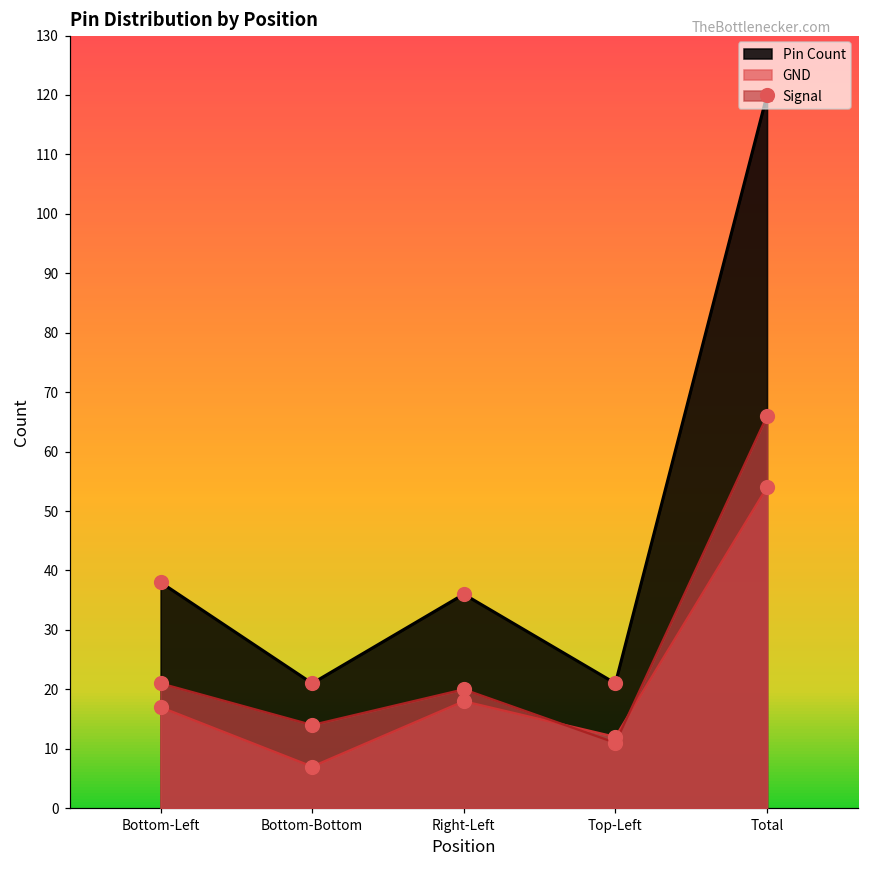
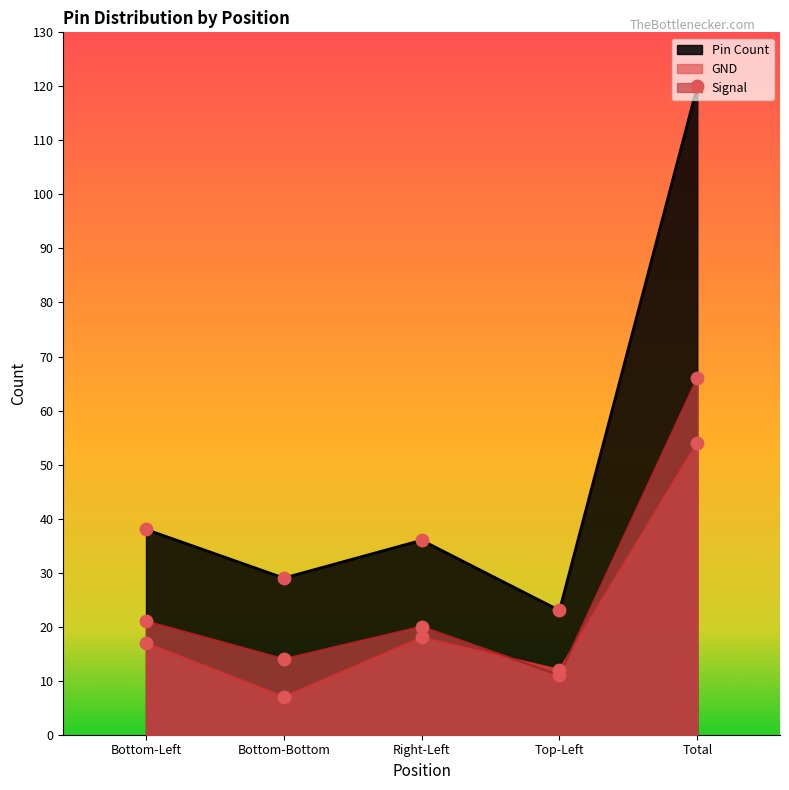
Pin Count, Bottom-Bottom: 21 -> 29
Pin Count, Top-Left: 21 -> 23
